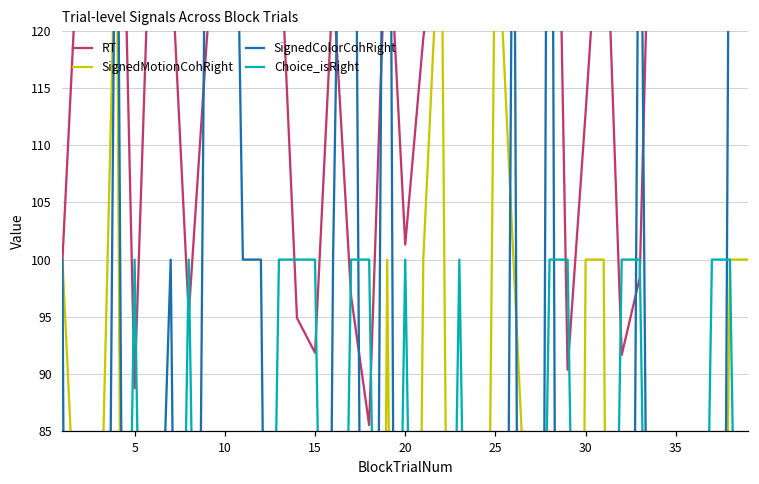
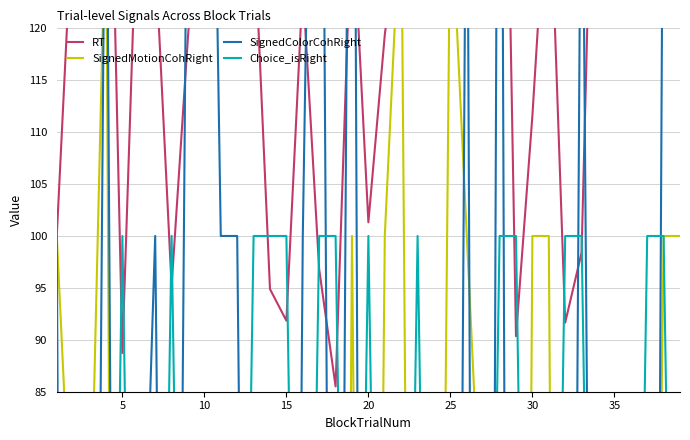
RT, 30: 112.9 -> 111.6
